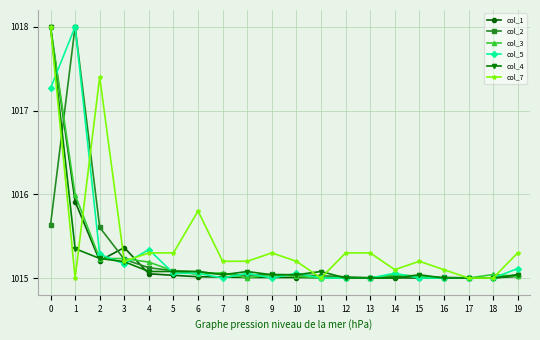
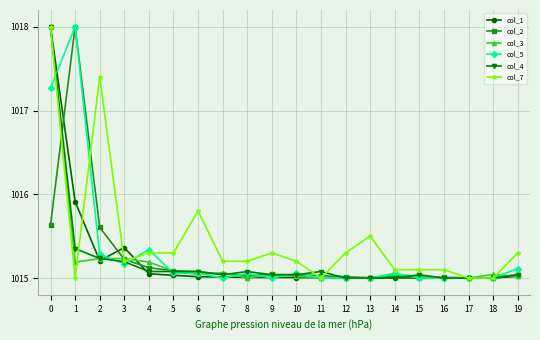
col_3, 1: 1016.0 -> 1015.2
col_7, 13: 1015.3 -> 1015.5
col_7, 15: 1015.2 -> 1015.1
